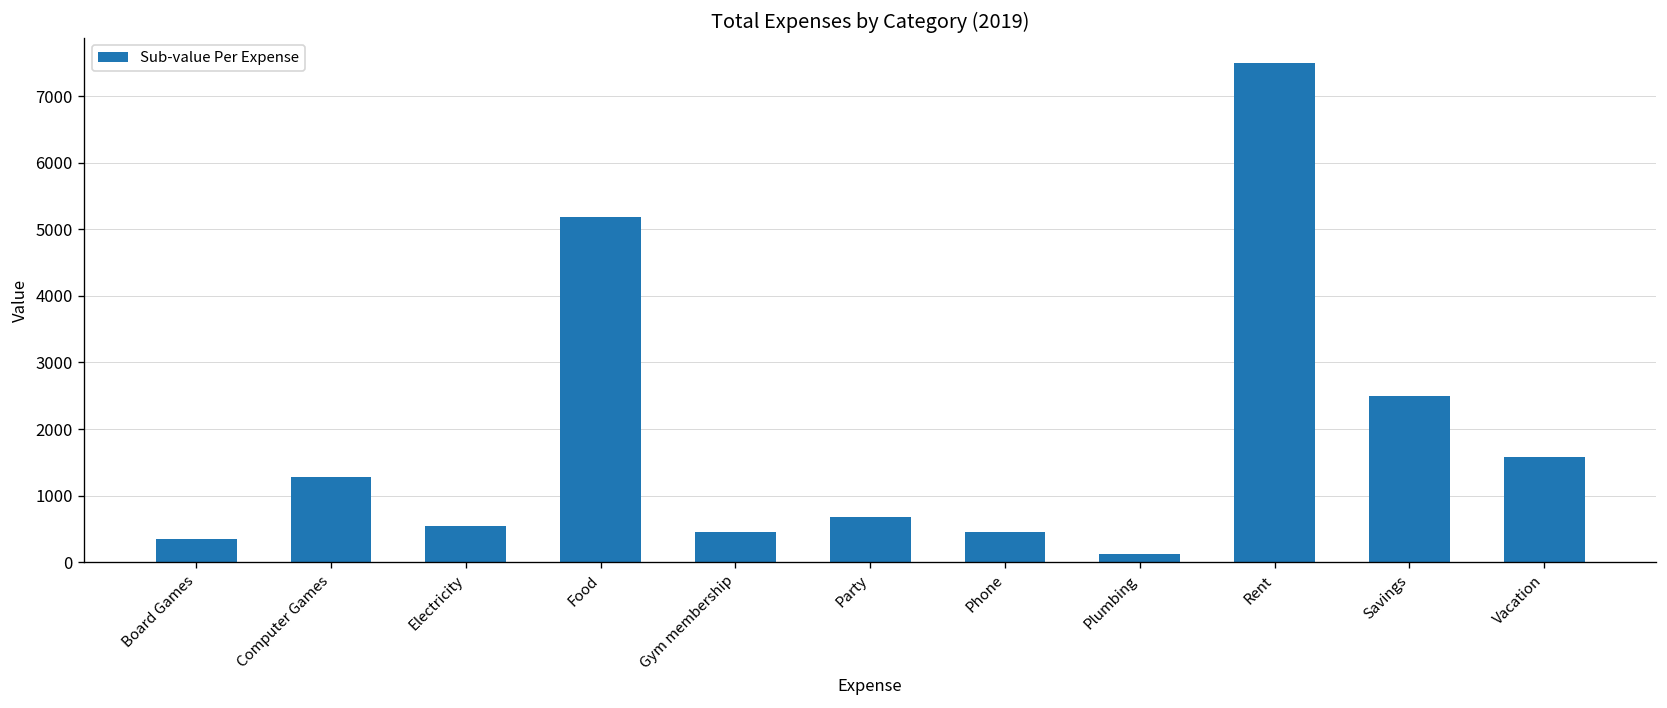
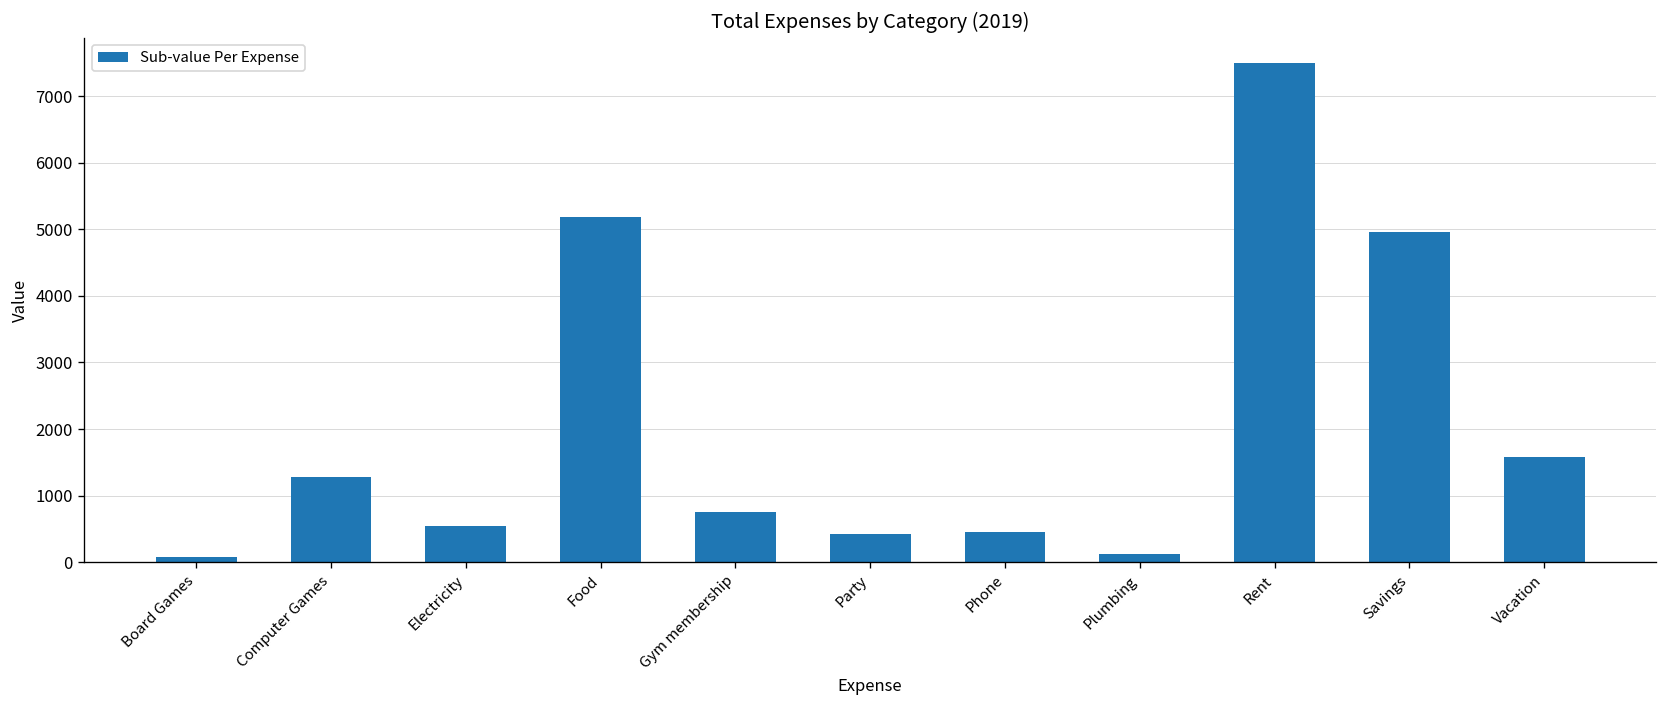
Board Games: 400 -> 100
Gym membership: 500 -> 800
Party: 700 -> 400
Savings: 2500 -> 5000
